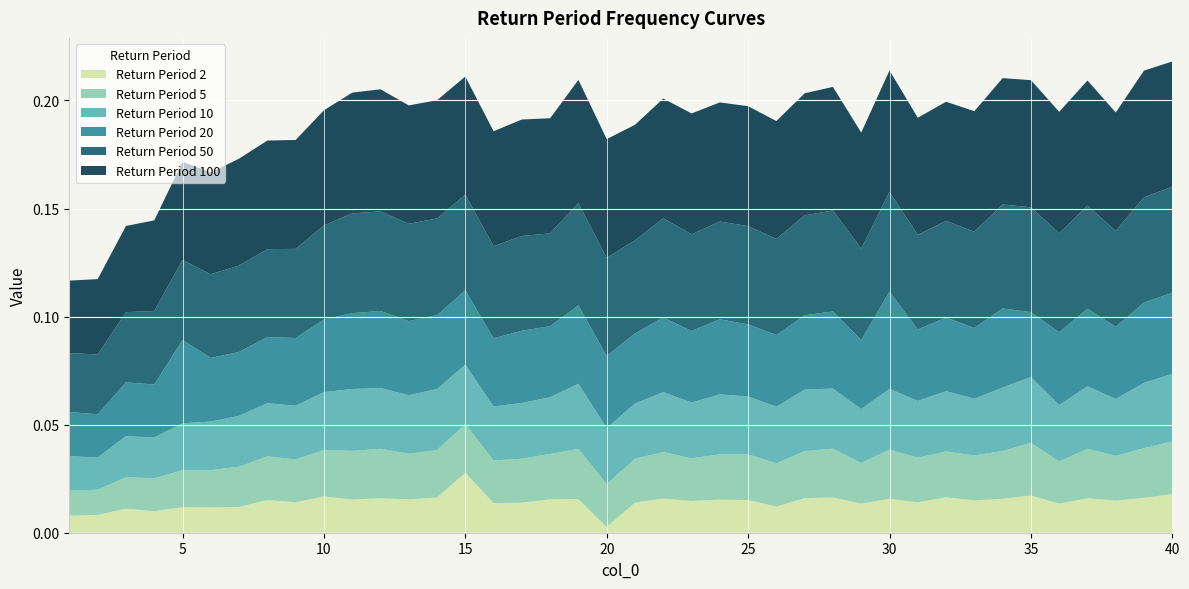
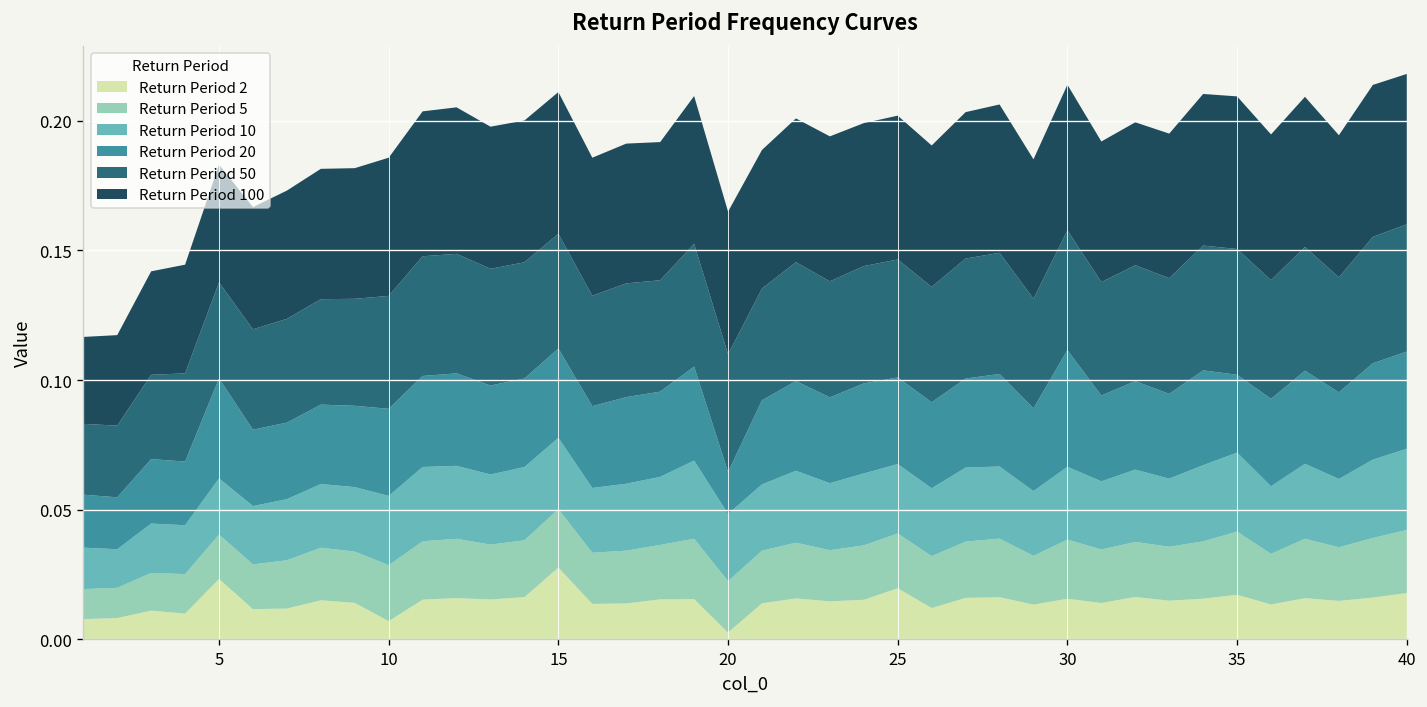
Return Period 2, 5: 0.012 -> 0.023
Return Period 2, 10: 0.017 -> 0.007
Return Period 20, 20: 0.033 -> 0.016
Return Period 2, 25: 0.015 -> 0.020
